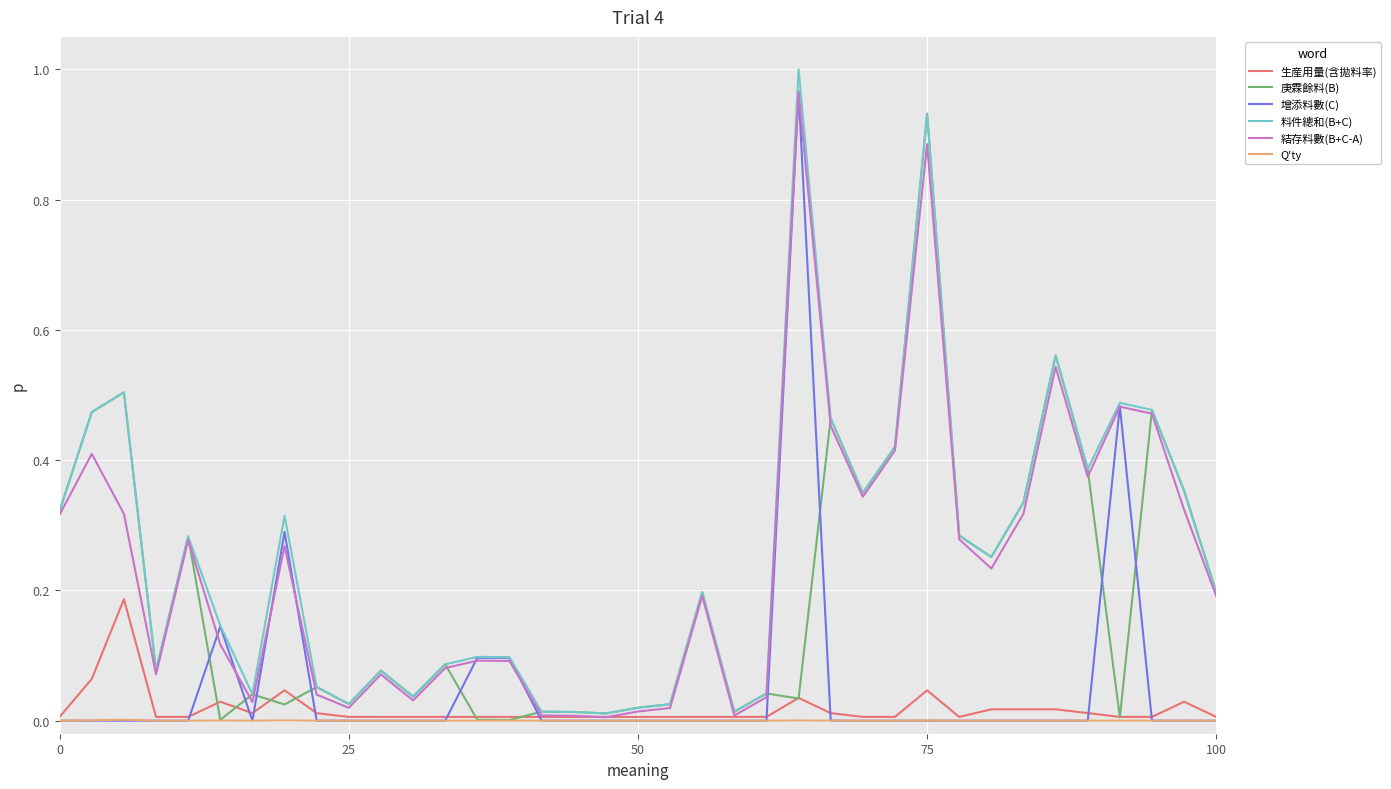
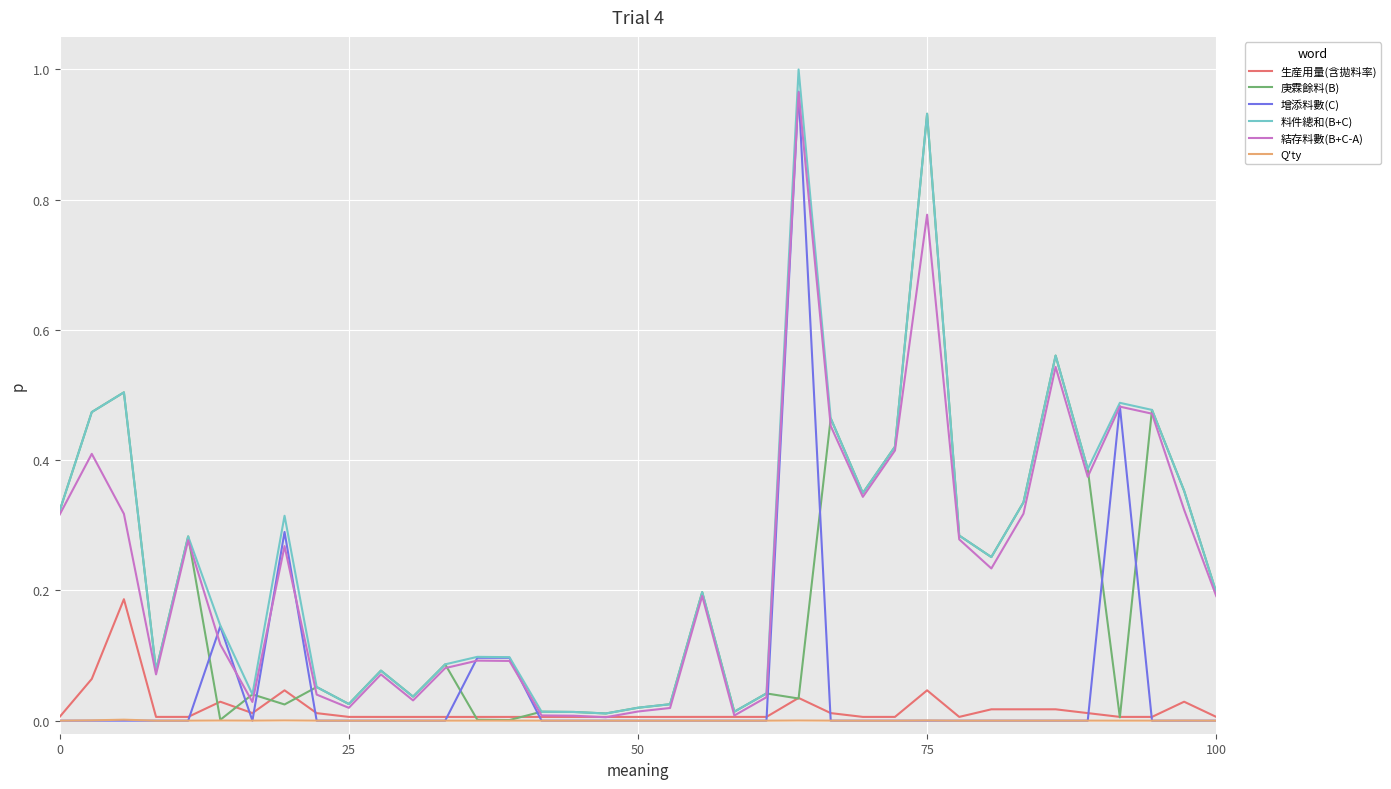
結存料數(B+C-A), 75: 0.89 -> 0.78
